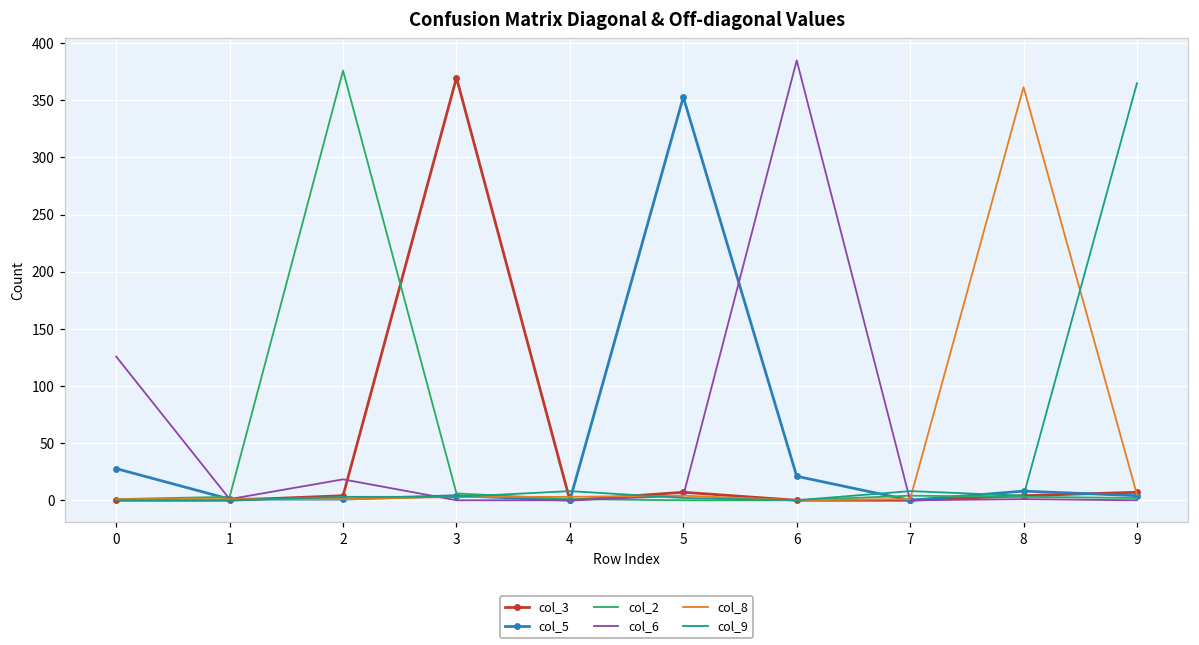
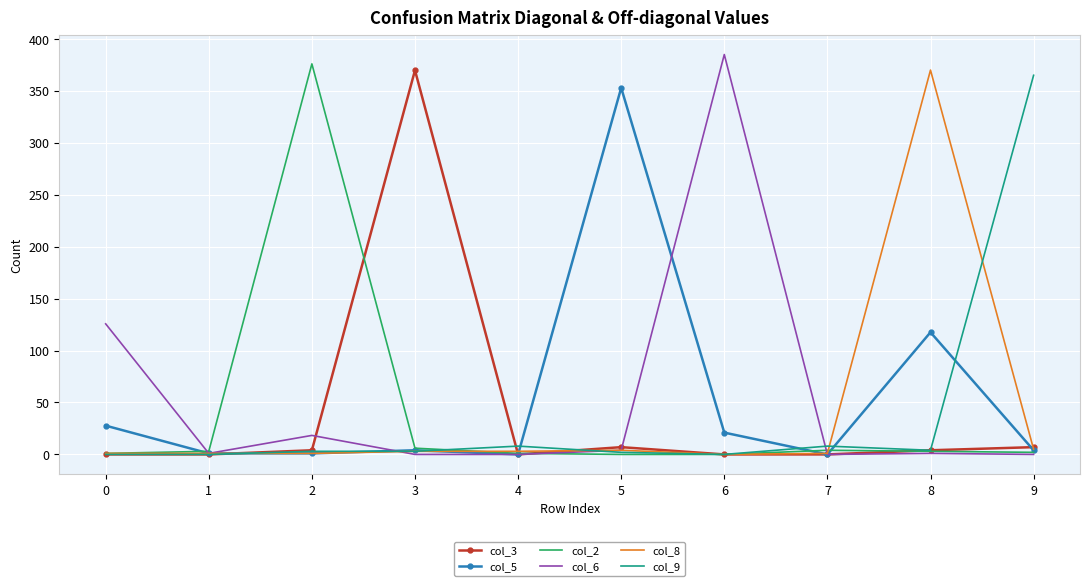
col_5, 8: 8 -> 118
col_8, 8: 362 -> 370
